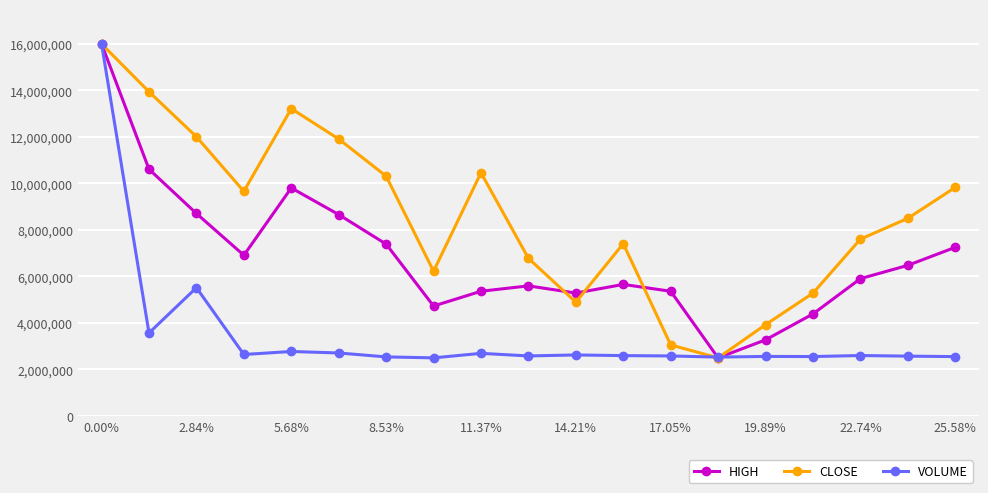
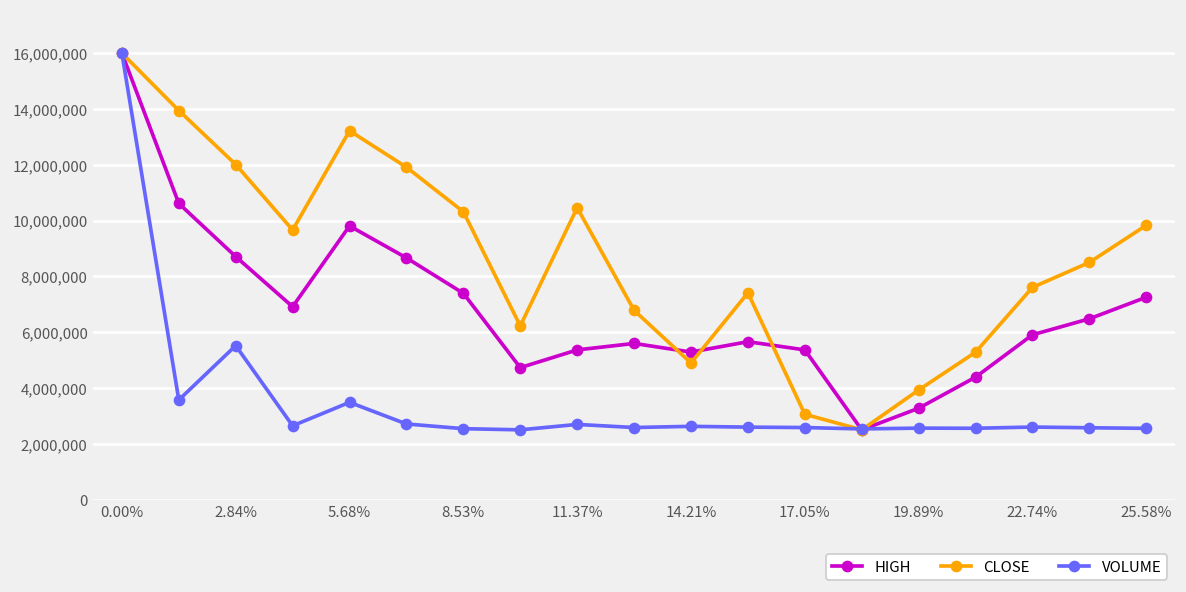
VOLUME, 5.68%: 2,800,000 -> 3,500,000
